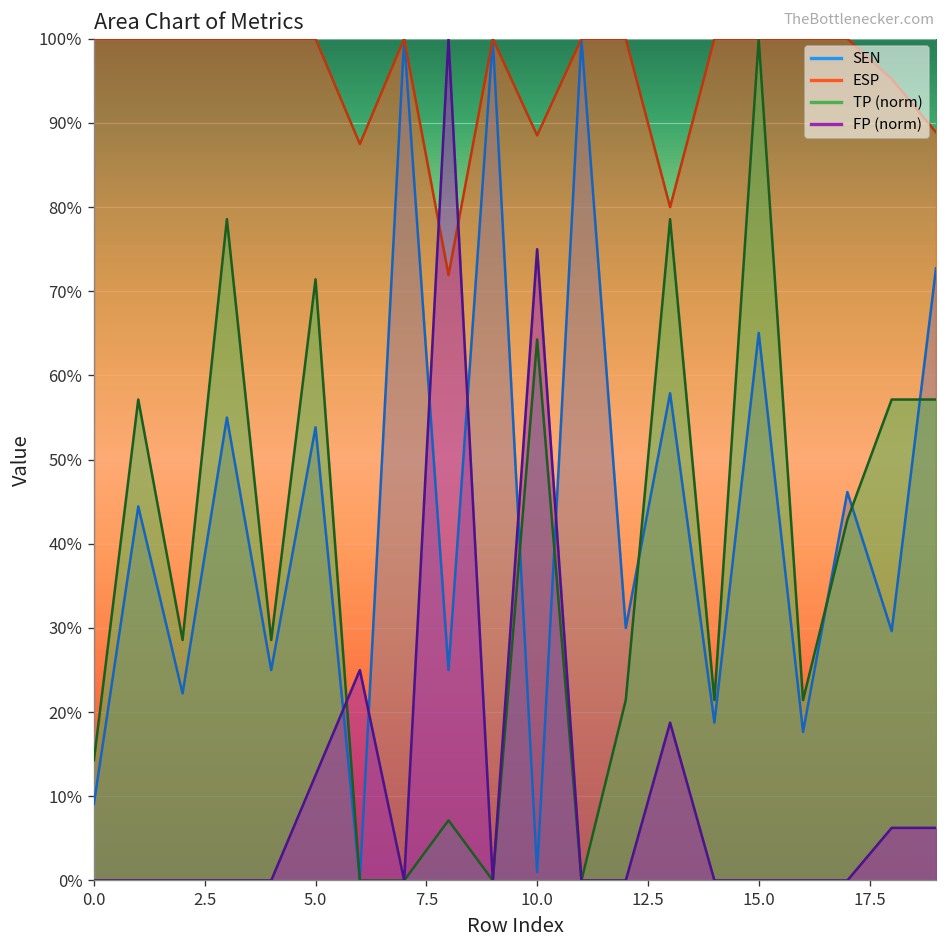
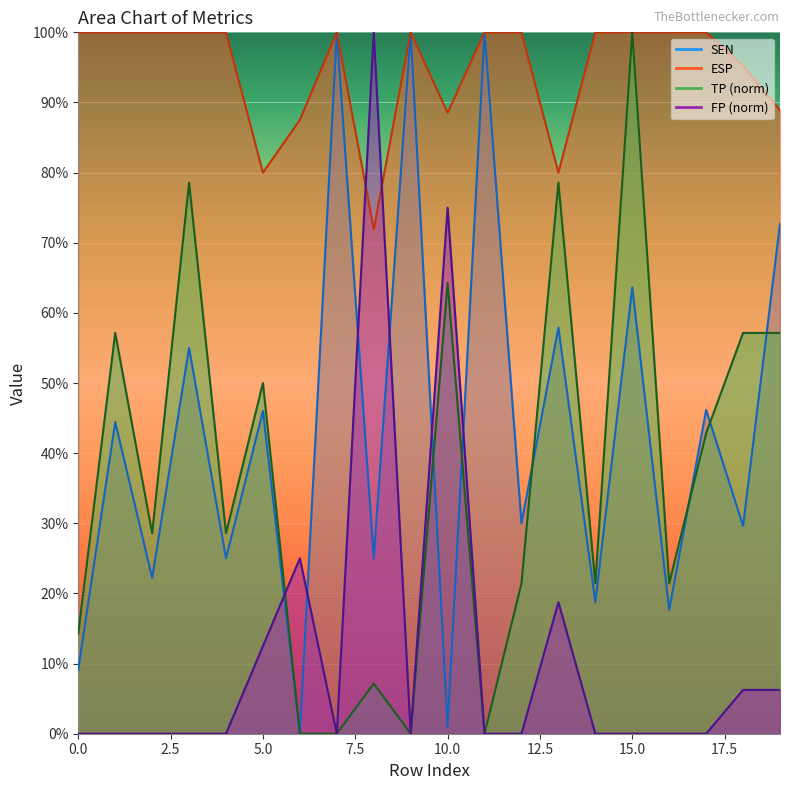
SEN, 5.0: 54% -> 46%
ESP, 5.0: 100% -> 80%
TP (norm), 5.0: 71% -> 50%
SEN, 15.0: 65% -> 64%
